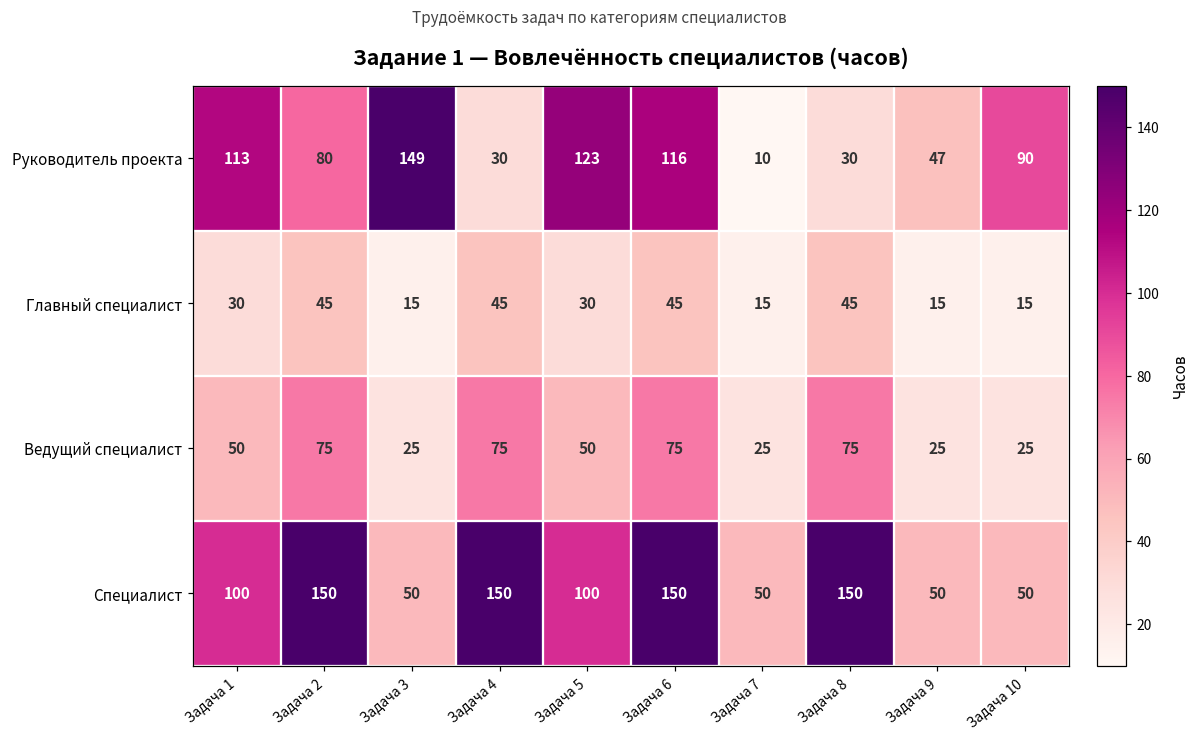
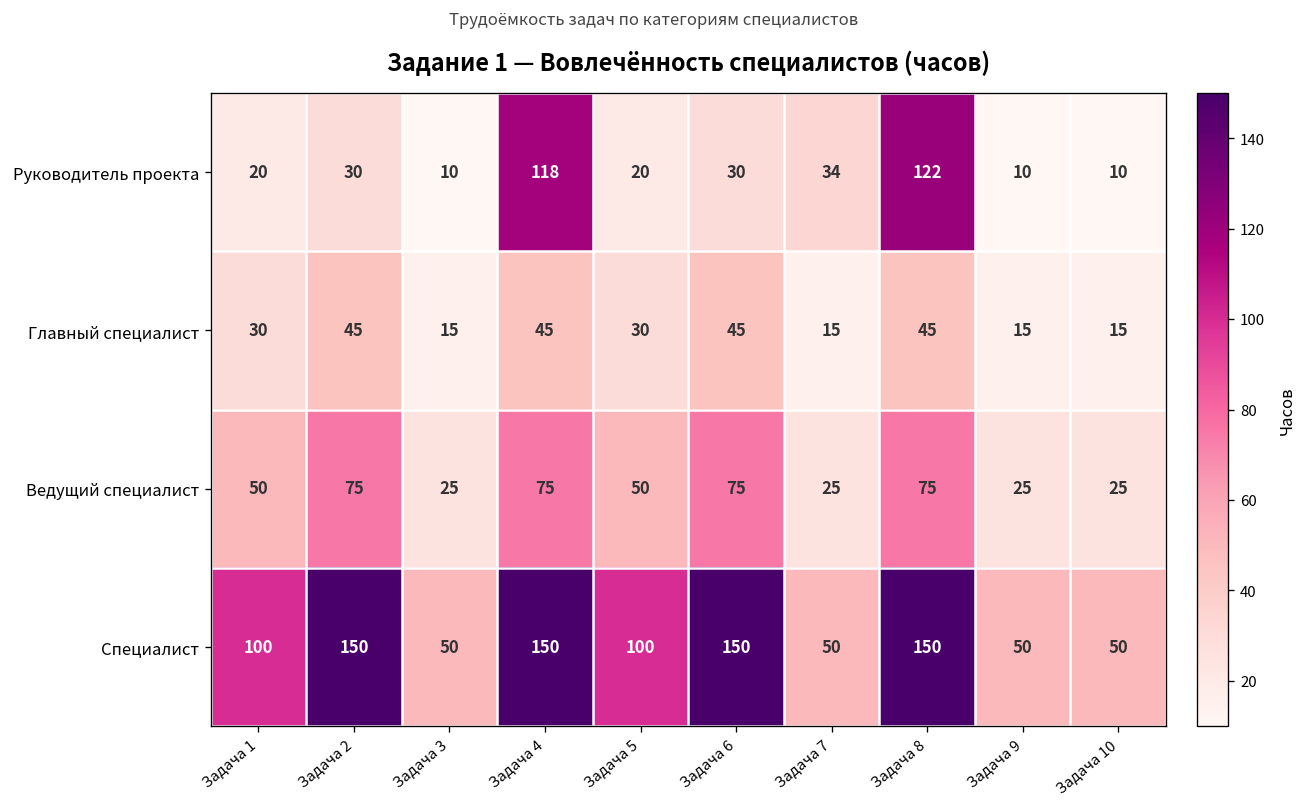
Руководитель проекта, Задача 1: 113 -> 20
Руководитель проекта, Задача 2: 80 -> 30
Руководитель проекта, Задача 3: 149 -> 10
Руководитель проекта, Задача 4: 30 -> 118
Руководитель проекта, Задача 5: 123 -> 20
Руководитель проекта, Задача 6: 116 -> 30
Руководитель проекта, Задача 7: 10 -> 34
Руководитель проекта, Задача 8: 30 -> 122
Руководитель проекта, Задача 9: 47 -> 10
Руководитель проекта, Задача 10: 90 -> 10
